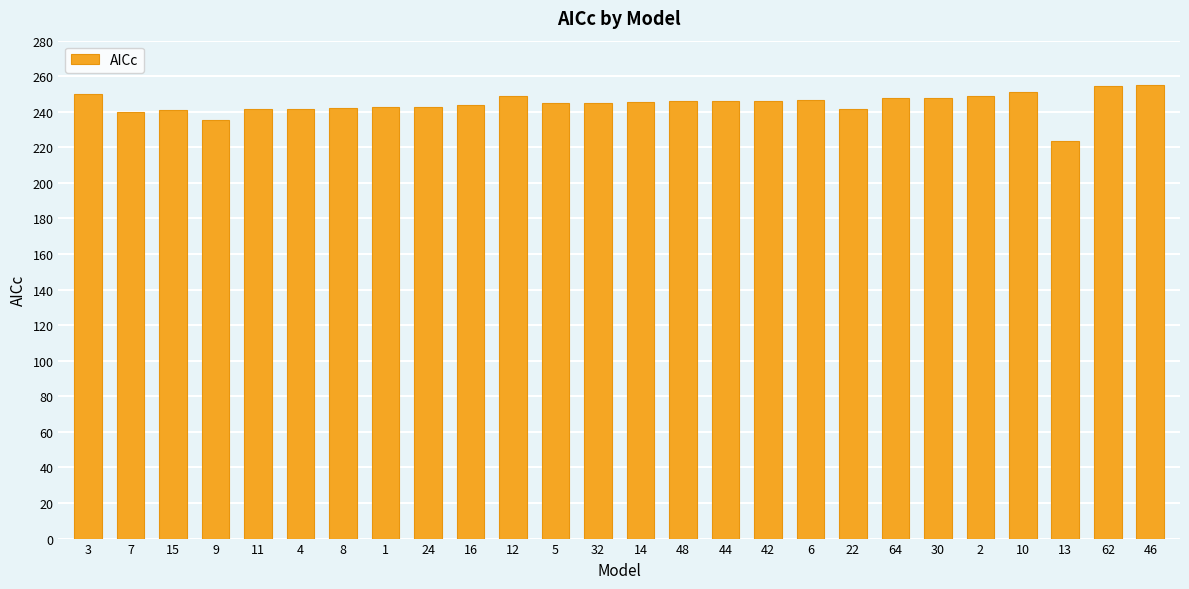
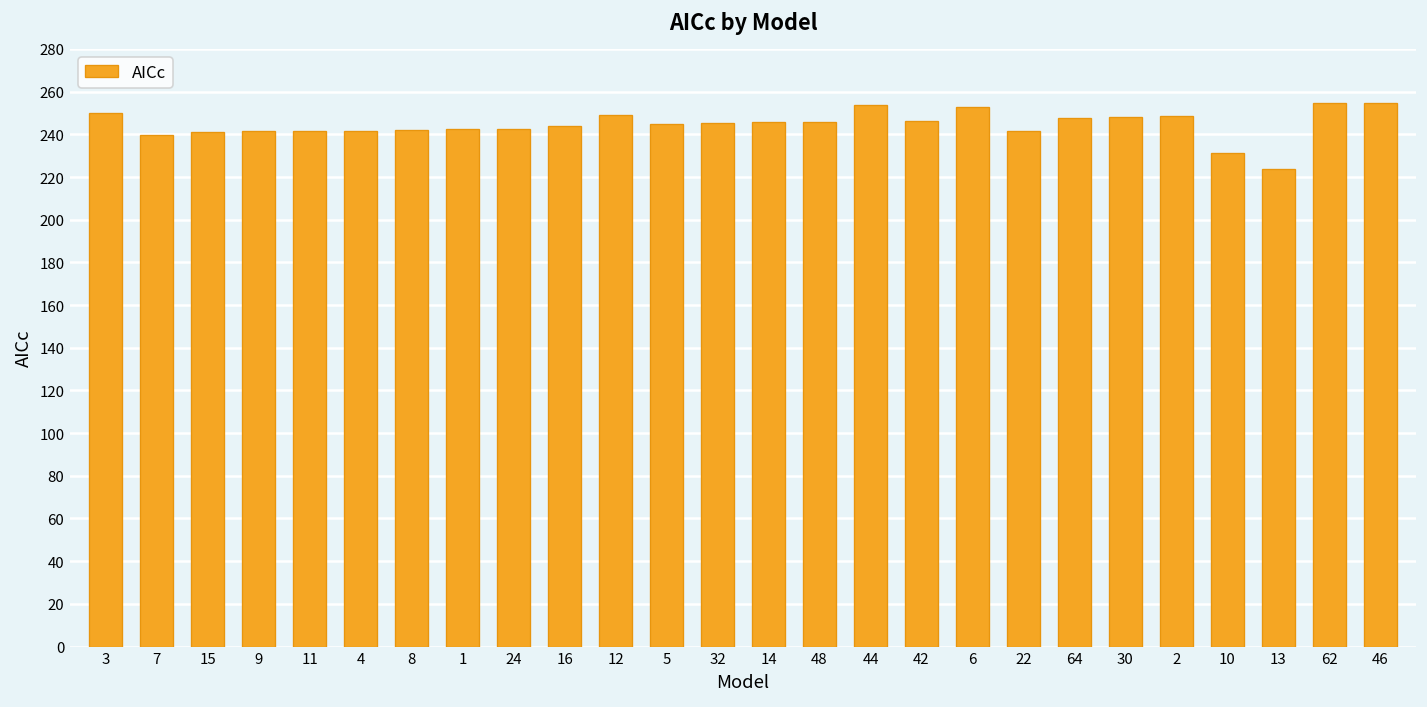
9: 236 -> 241
44: 246 -> 254
6: 247 -> 253
10: 251 -> 231
